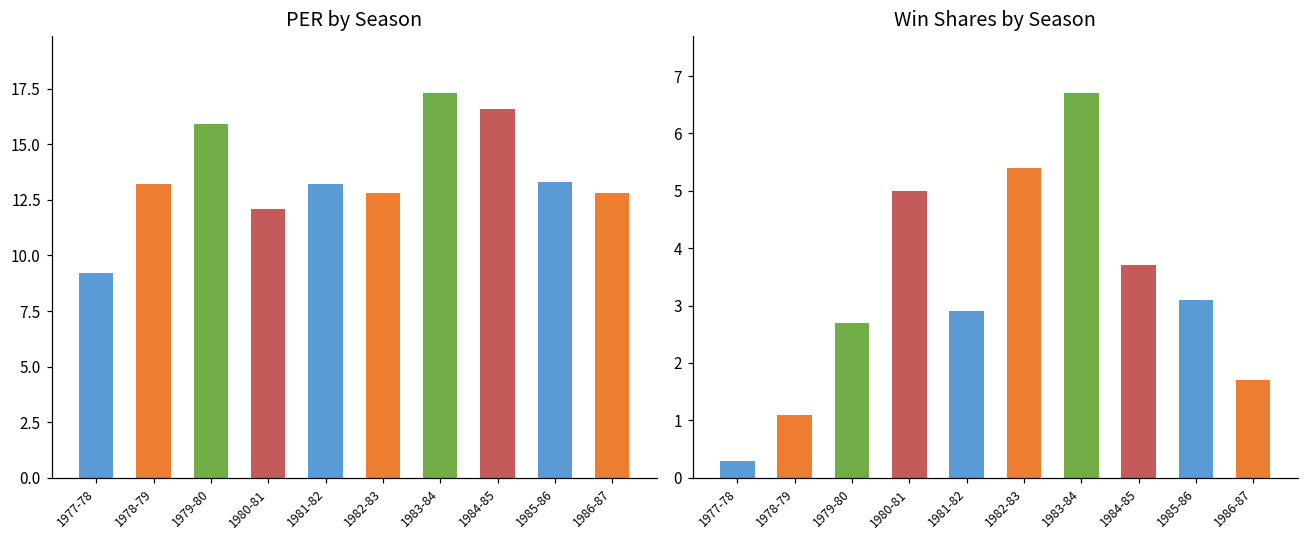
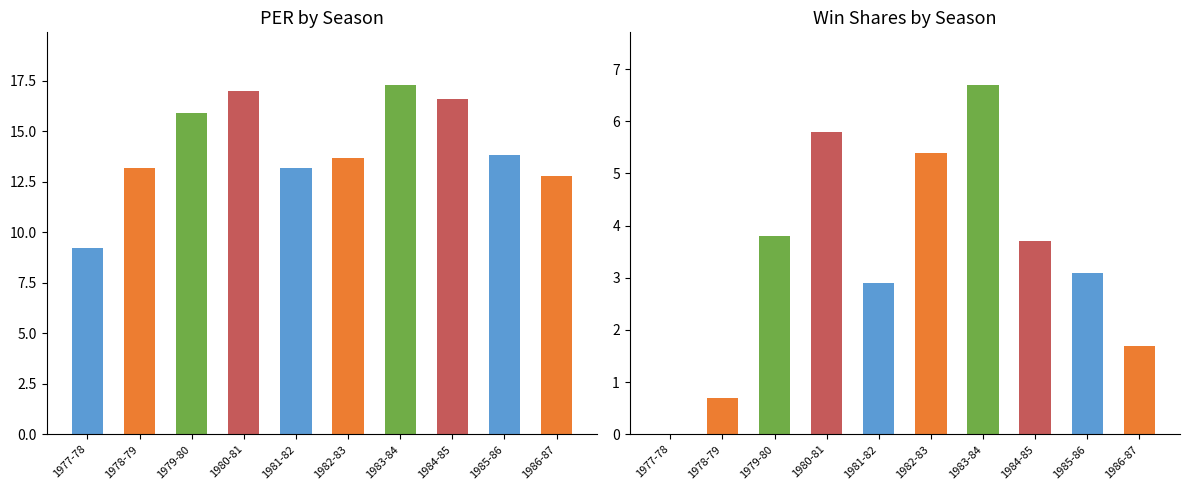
PER by Season, 1980-81: 12.1 -> 17.0
PER by Season, 1982-83: 12.8 -> 13.7
PER by Season, 1985-86: 13.3 -> 13.8
Win Shares by Season, 1977-78: 0.3 -> 0.0
Win Shares by Season, 1978-79: 1.1 -> 0.7
Win Shares by Season, 1979-80: 2.7 -> 3.8
Win Shares by Season, 1980-81: 5.0 -> 5.8
